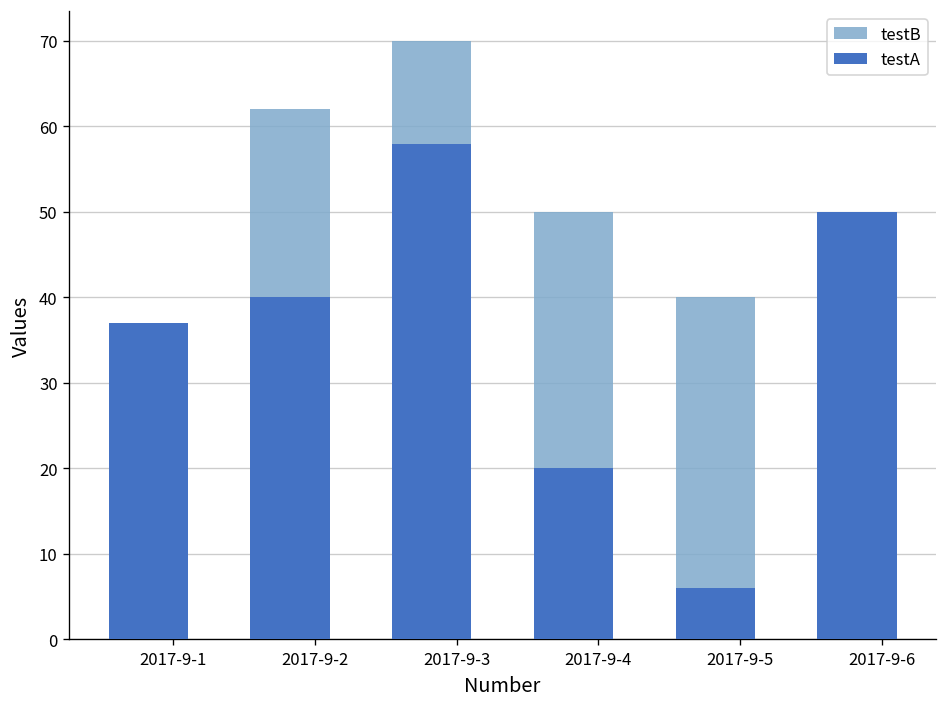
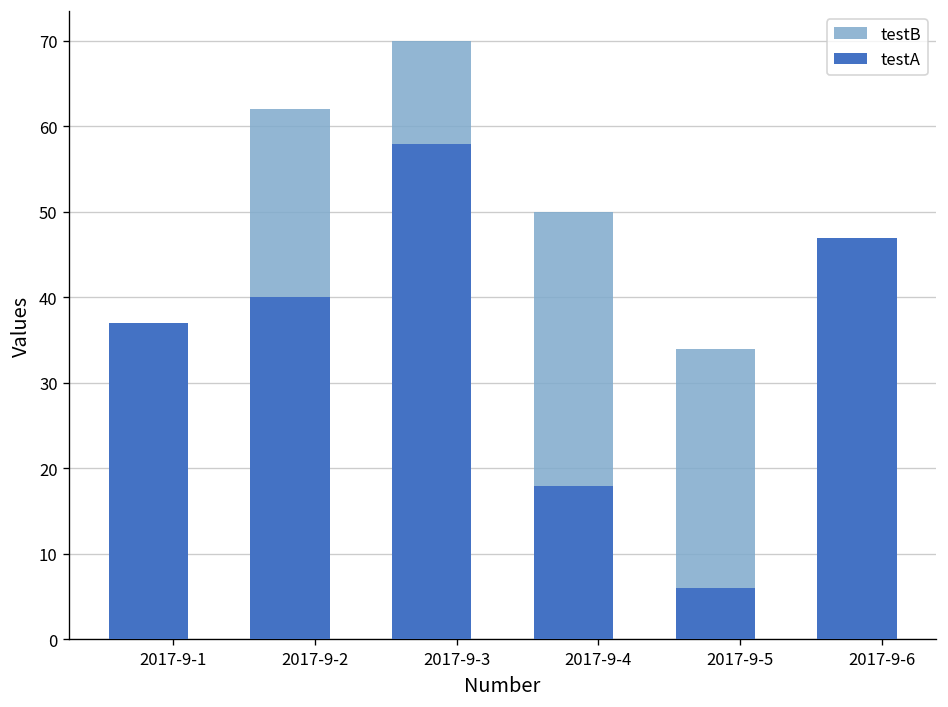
testA, 2017-9-4: 20 -> 18
testB, 2017-9-5: 40 -> 34
testA, 2017-9-6: 50 -> 47
